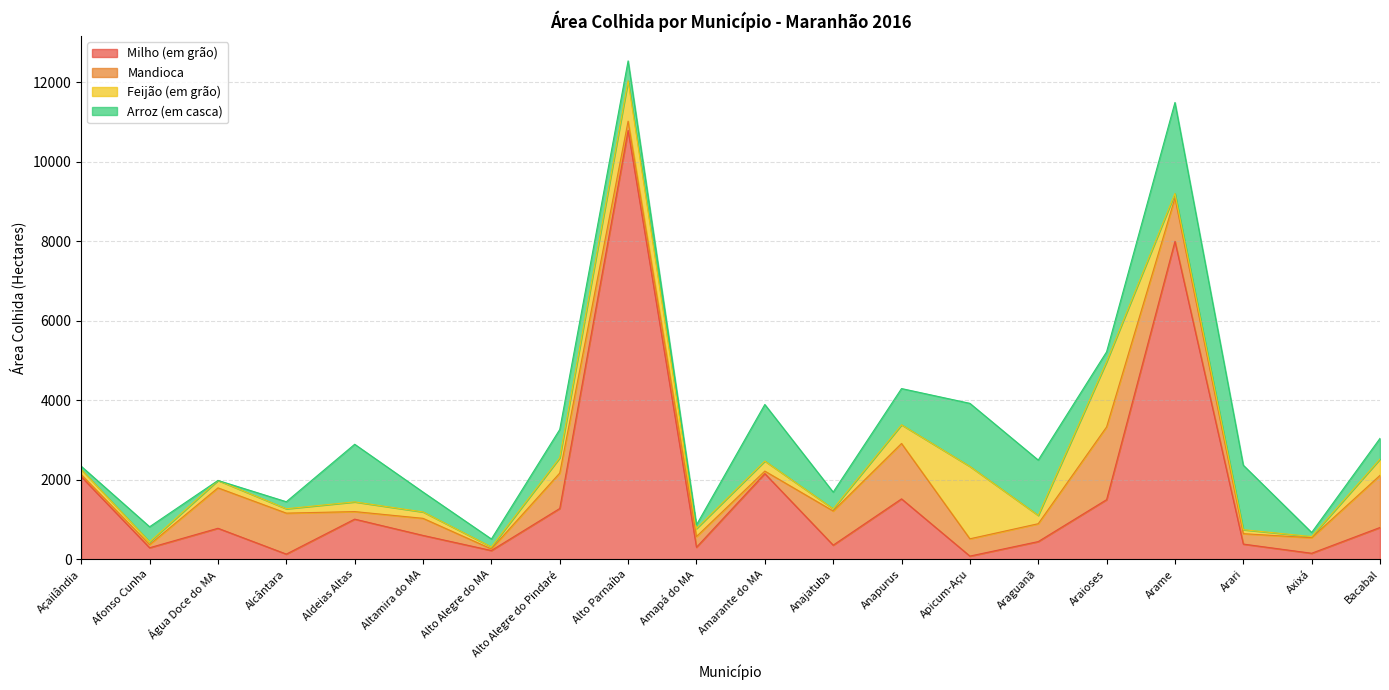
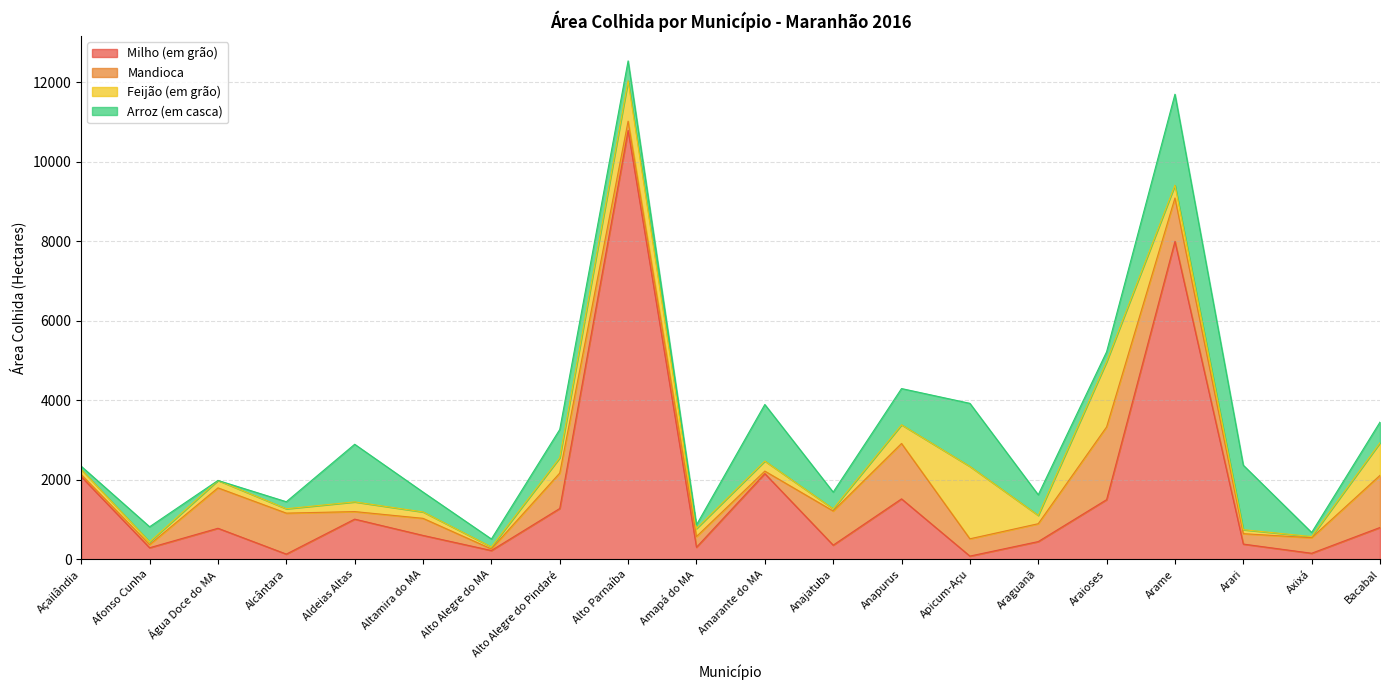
Arroz (em casca), Araguanã: 1400 -> 500
Feijão (em grão), Arame: 100 -> 300
Feijão (em grão), Bacabal: 400 -> 800
